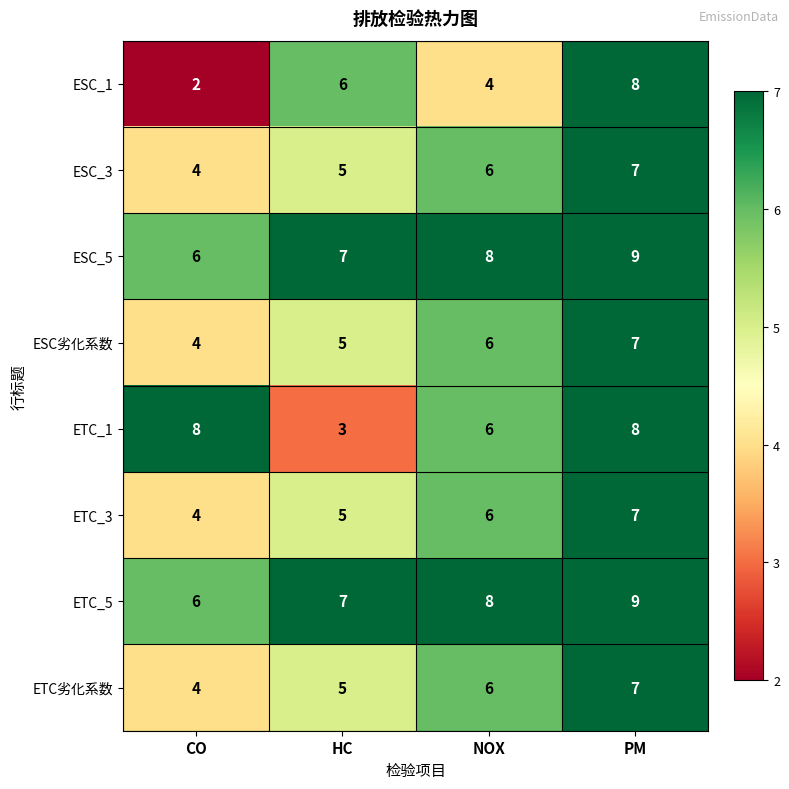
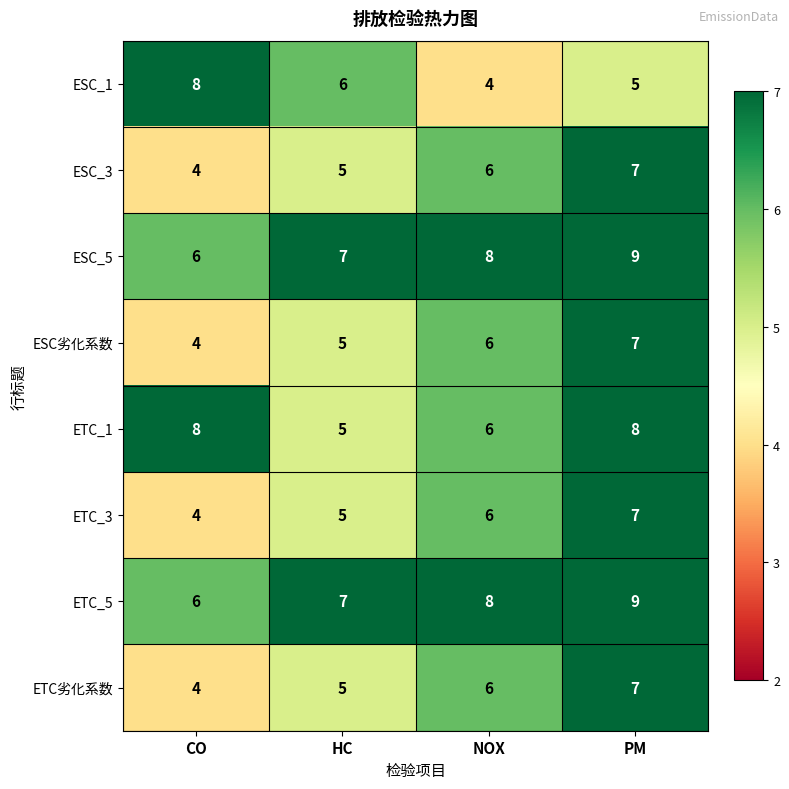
ESC_1, CO: 2 -> 8
ESC_1, PM: 8 -> 5
ETC_1, HC: 3 -> 5
